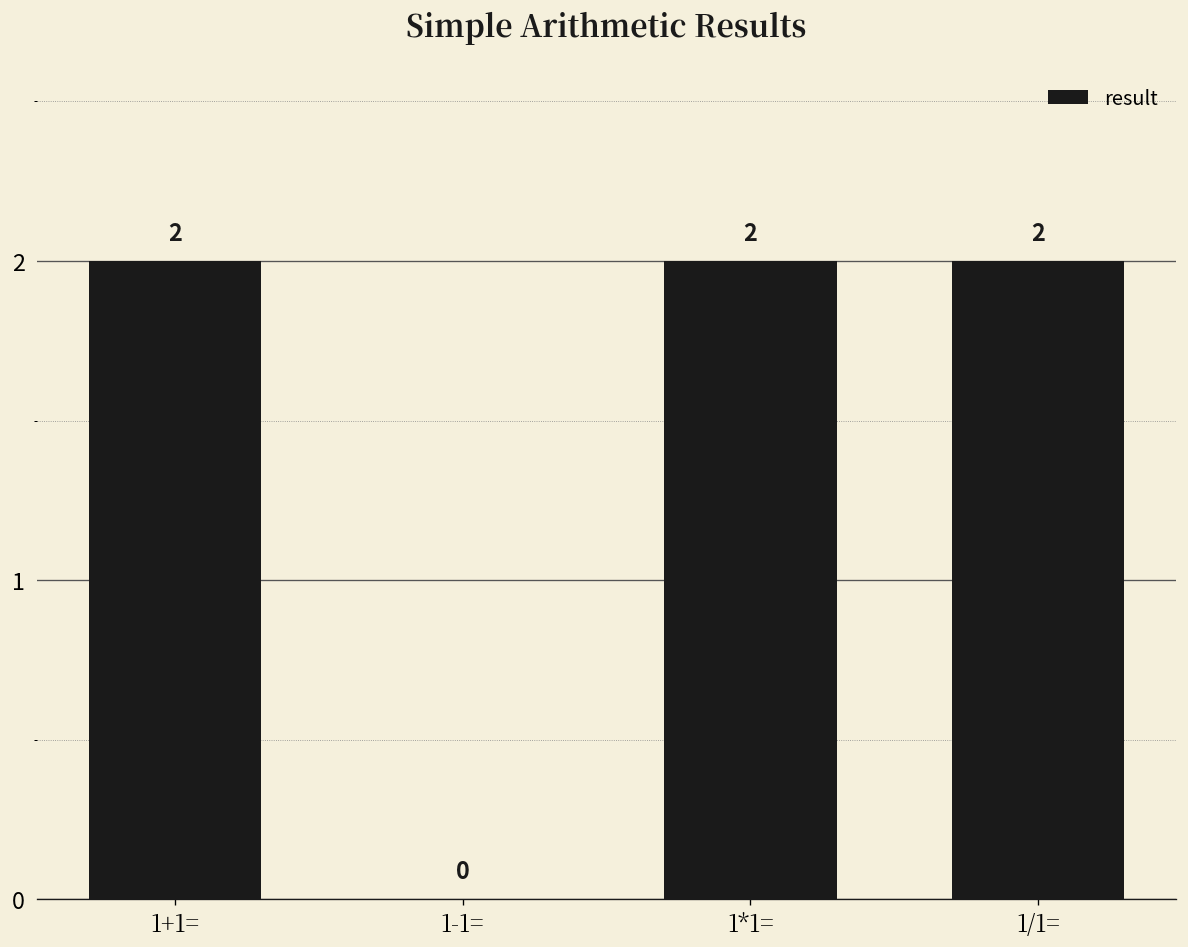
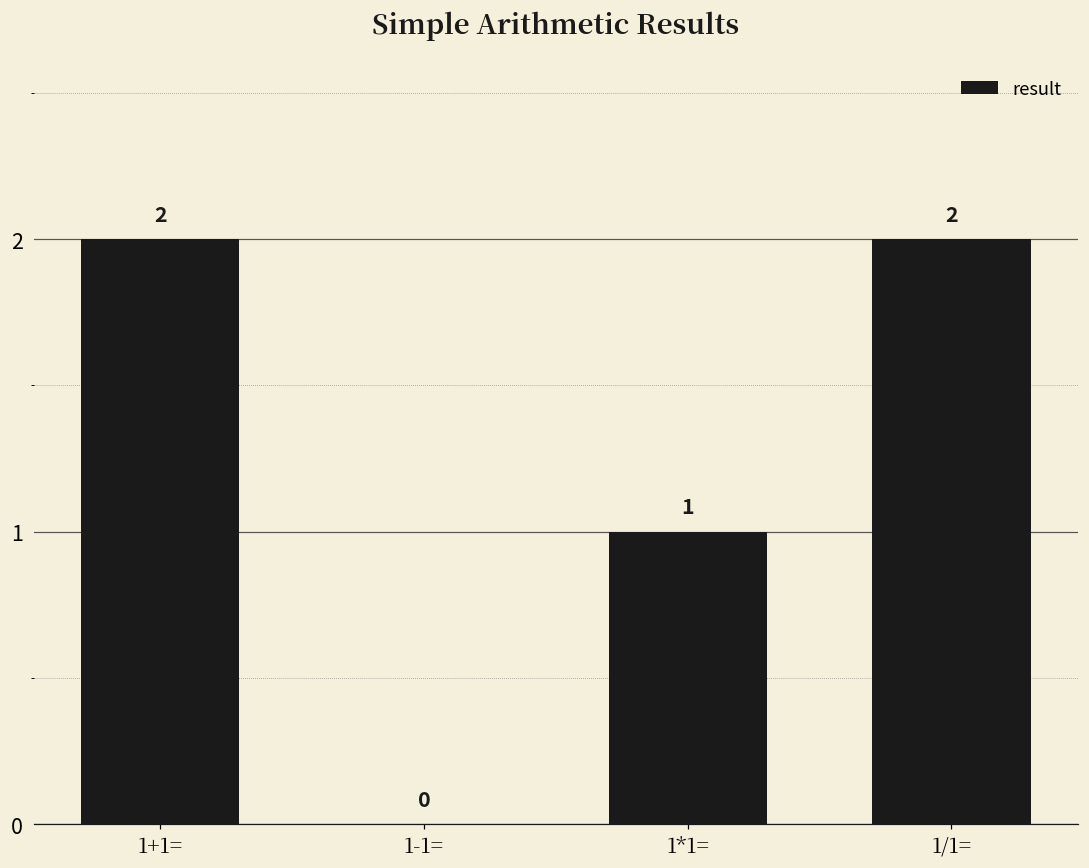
1*1=: 2 -> 1
